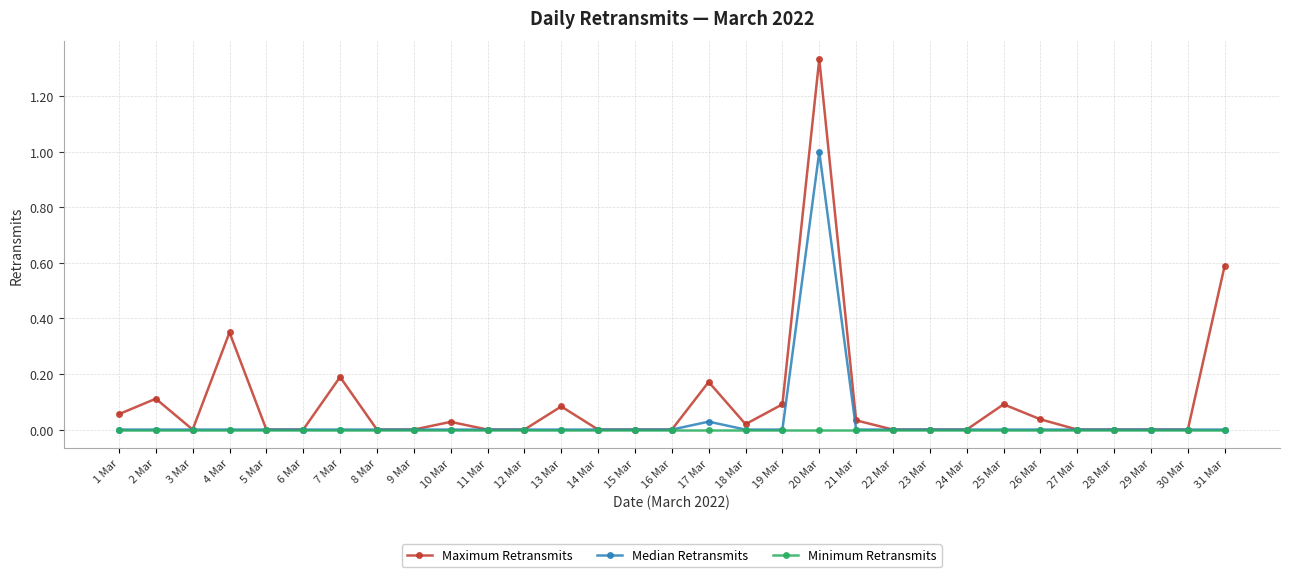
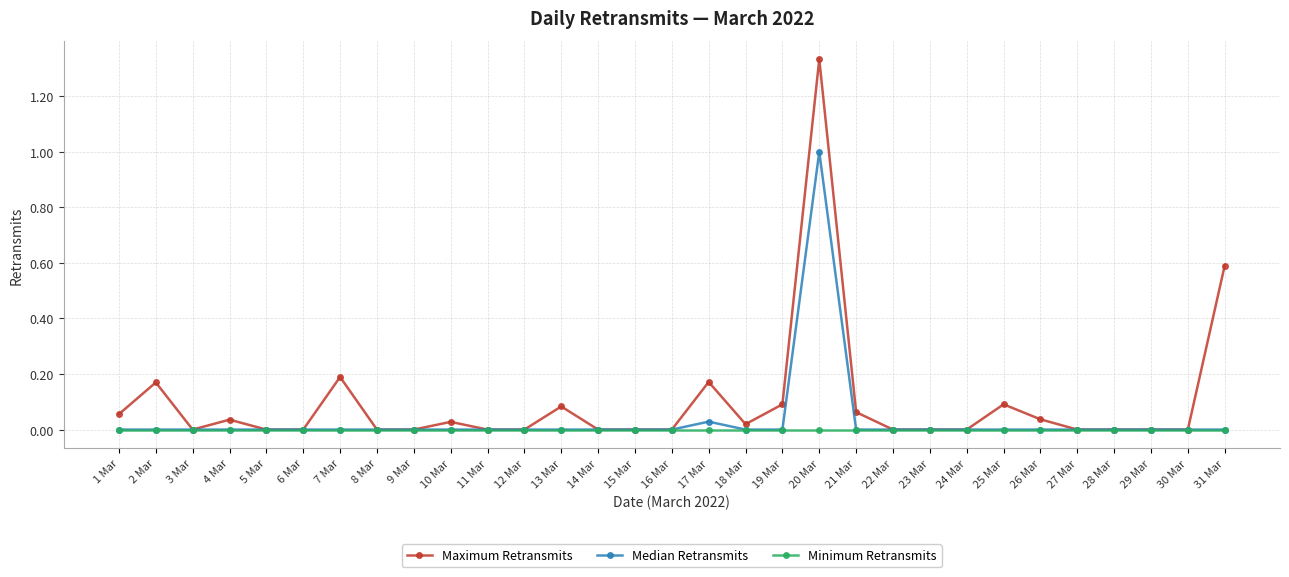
Maximum Retransmits, 2 Mar: 0.11 -> 0.17
Maximum Retransmits, 4 Mar: 0.35 -> 0.04
Maximum Retransmits, 21 Mar: 0.03 -> 0.06
